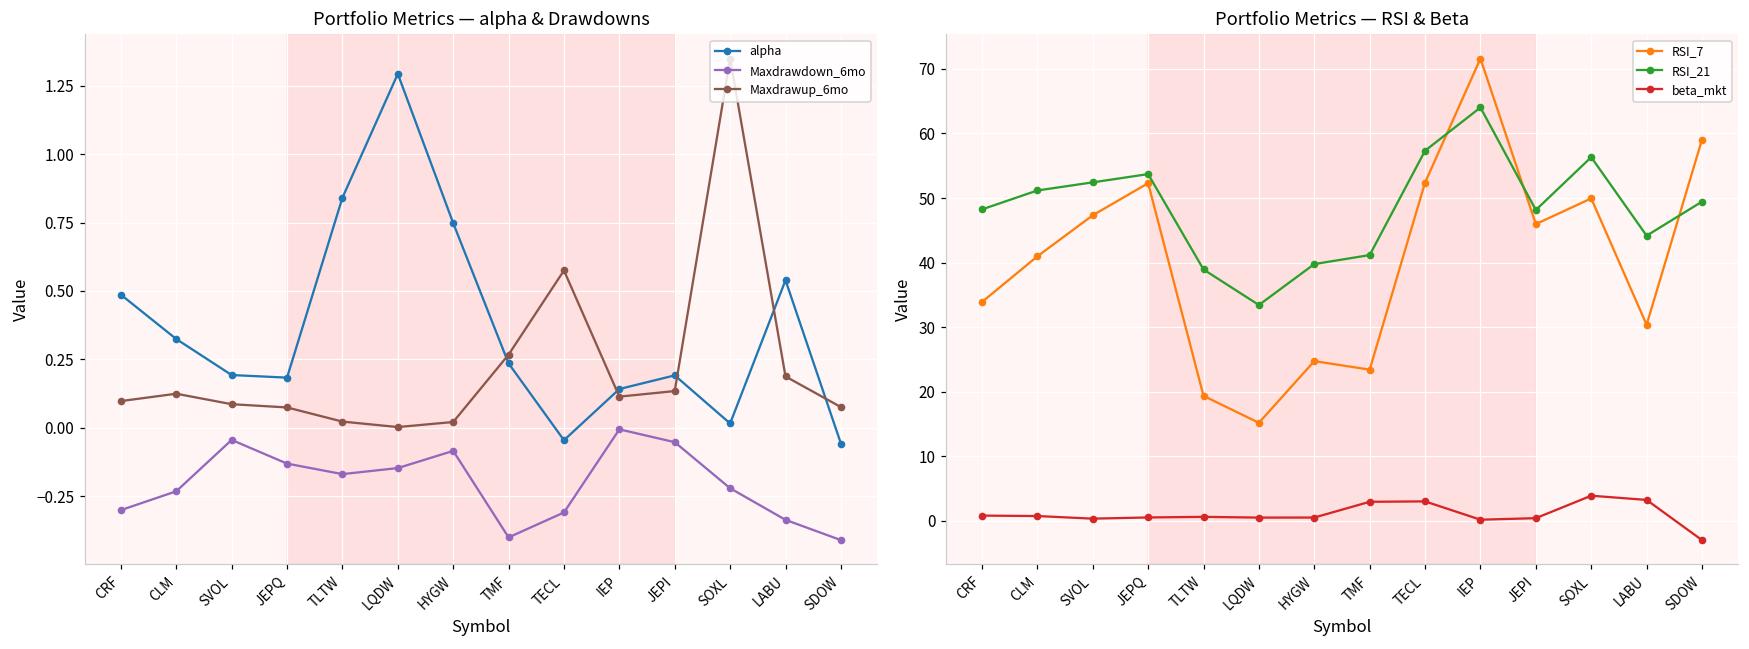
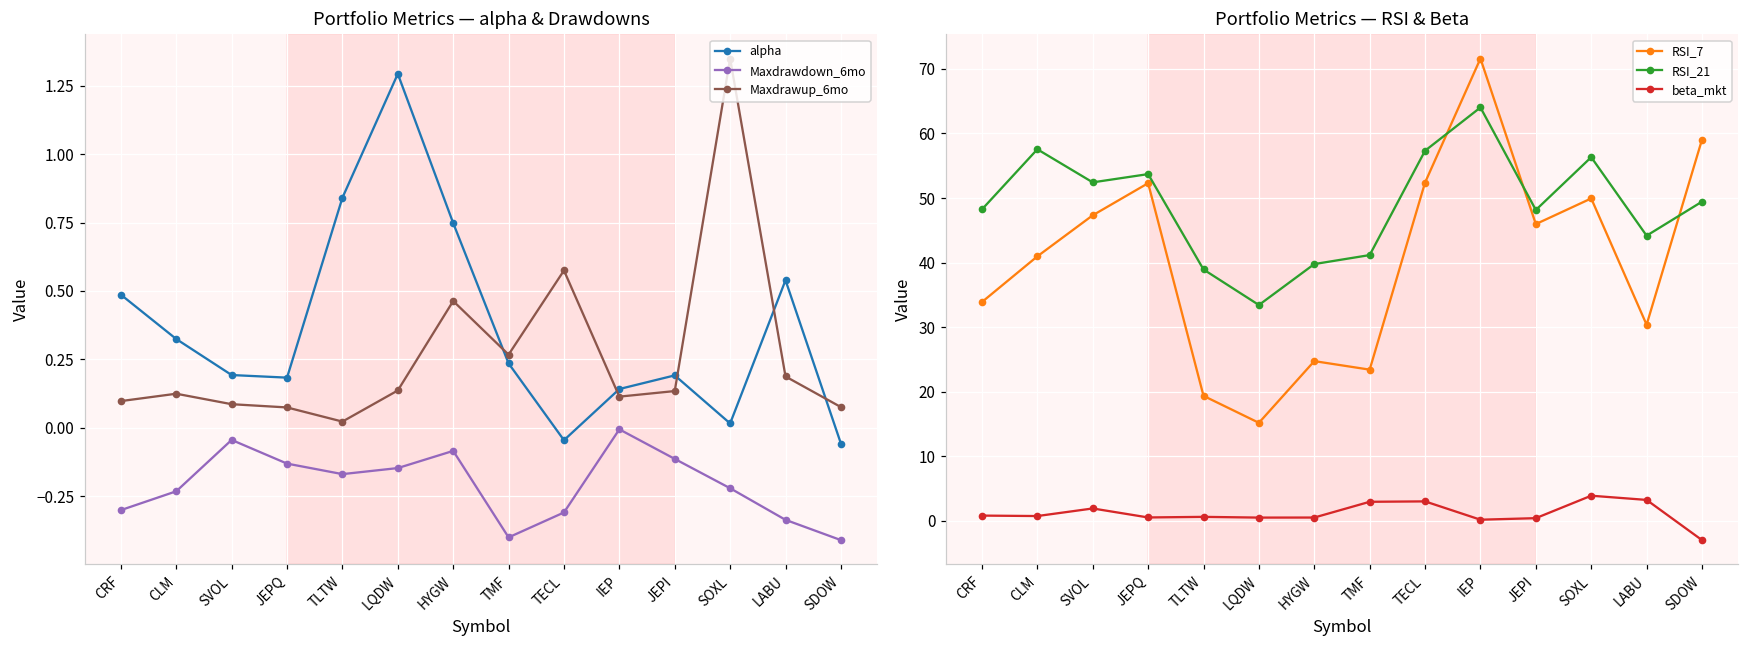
Portfolio Metrics — alpha & Drawdowns, Maxdrawup_6mo, LQDW: 0.00 -> 0.14
Portfolio Metrics — alpha & Drawdowns, Maxdrawup_6mo, HYGW: 0.02 -> 0.46
Portfolio Metrics — alpha & Drawdowns, Maxdrawdown_6mo, JEPI: -0.05 -> -0.11
Portfolio Metrics — RSI & Beta, RSI_21, CLM: 51 -> 58
Portfolio Metrics — RSI & Beta, beta_mkt, SVOL: 0 -> 2
